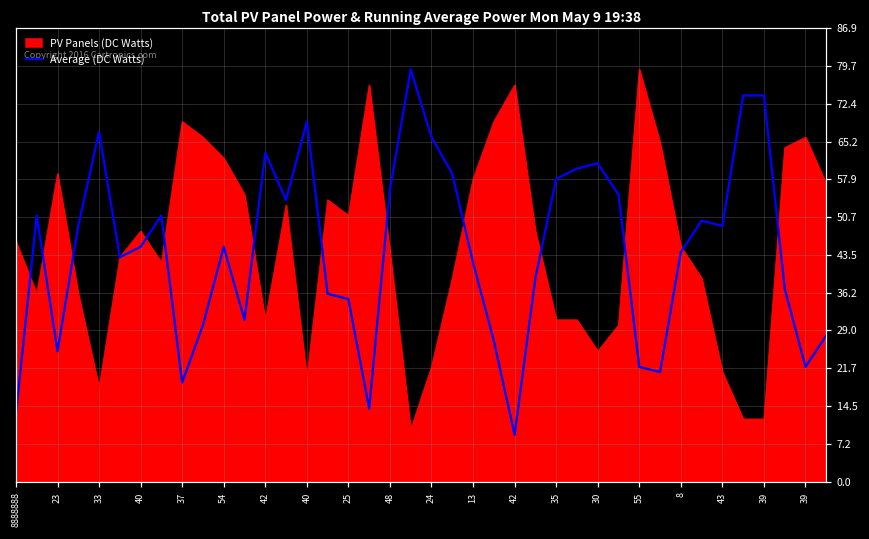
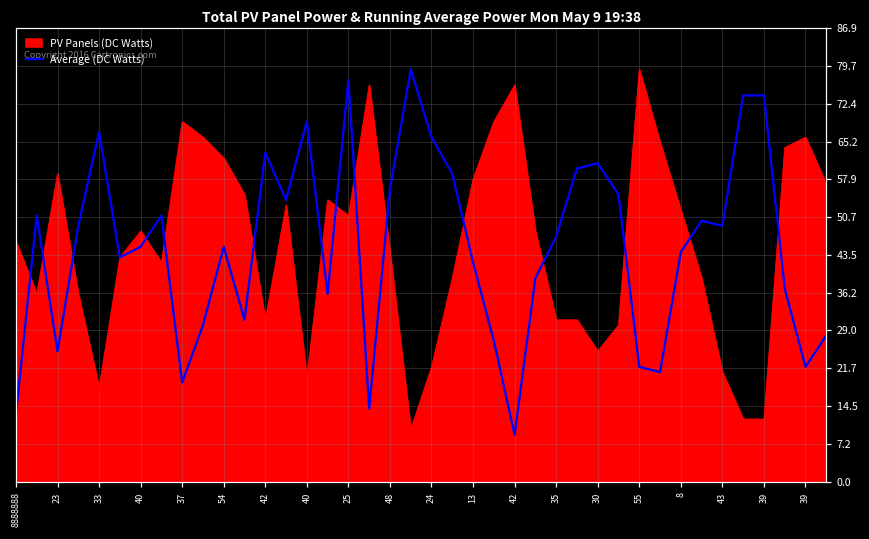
Average (DC Watts), 25: 35 -> 77
Average (DC Watts), 35: 58 -> 47
PV Panels (DC Watts), 8: 45 -> 52
